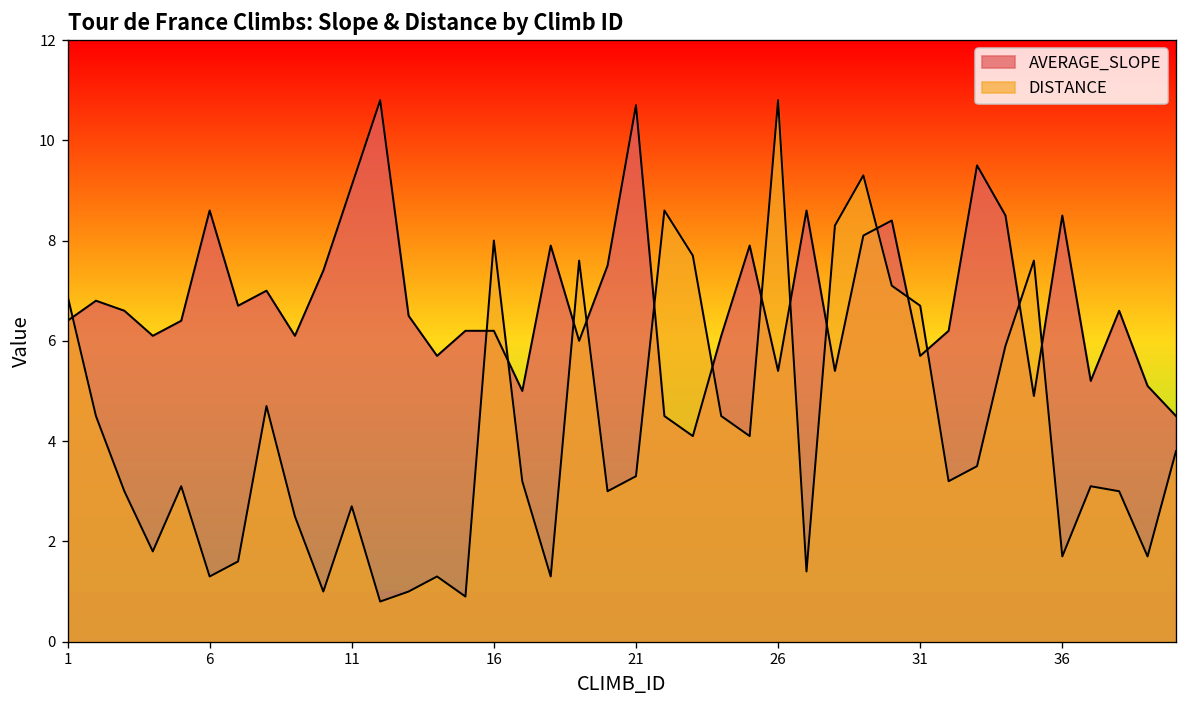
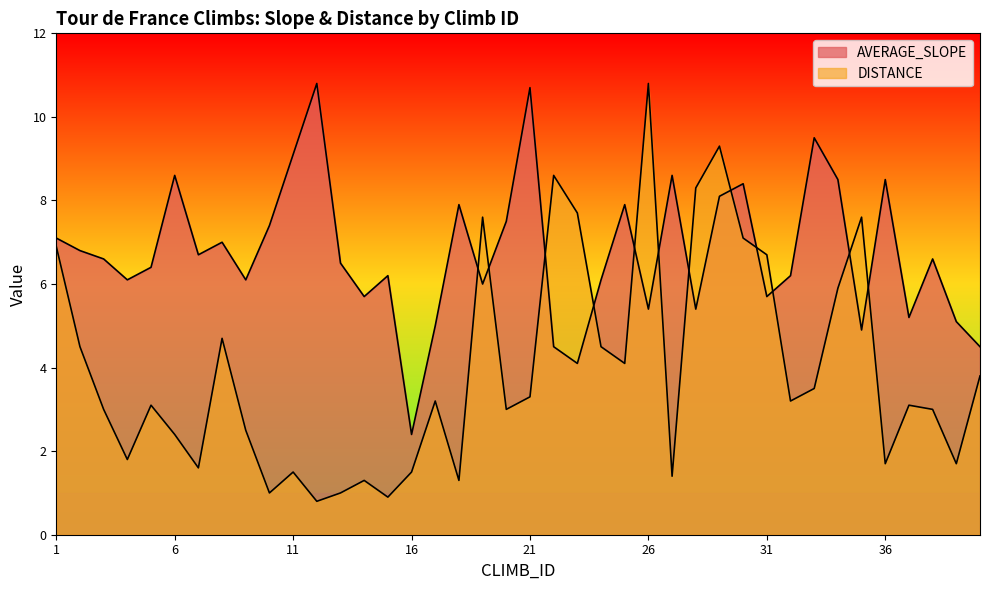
AVERAGE_SLOPE, 1: 6.4 -> 7.1
DISTANCE, 6: 1.3 -> 2.4
DISTANCE, 11: 2.7 -> 1.5
AVERAGE_SLOPE, 16: 6.2 -> 2.4
DISTANCE, 16: 8.0 -> 1.5
